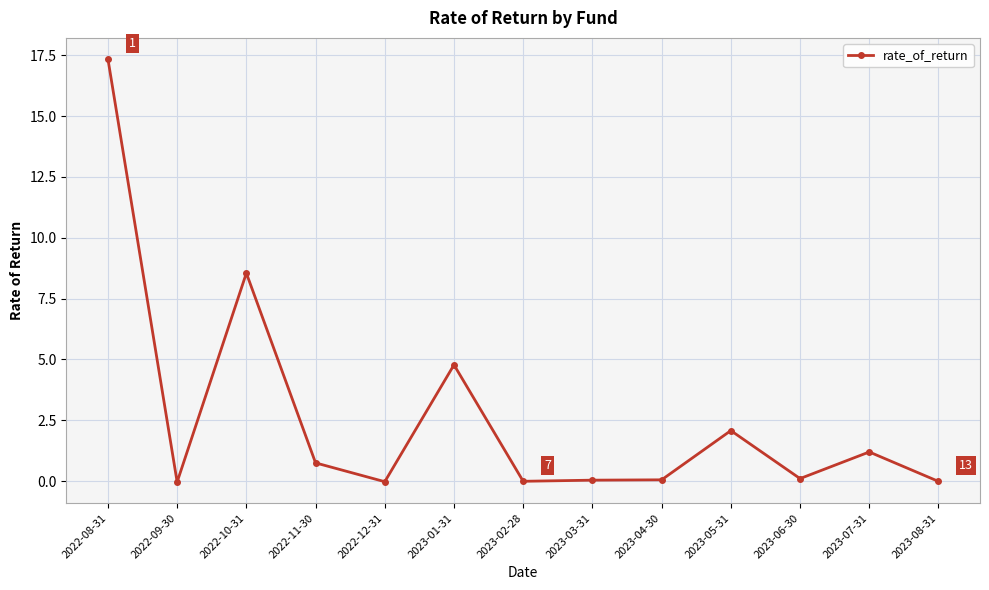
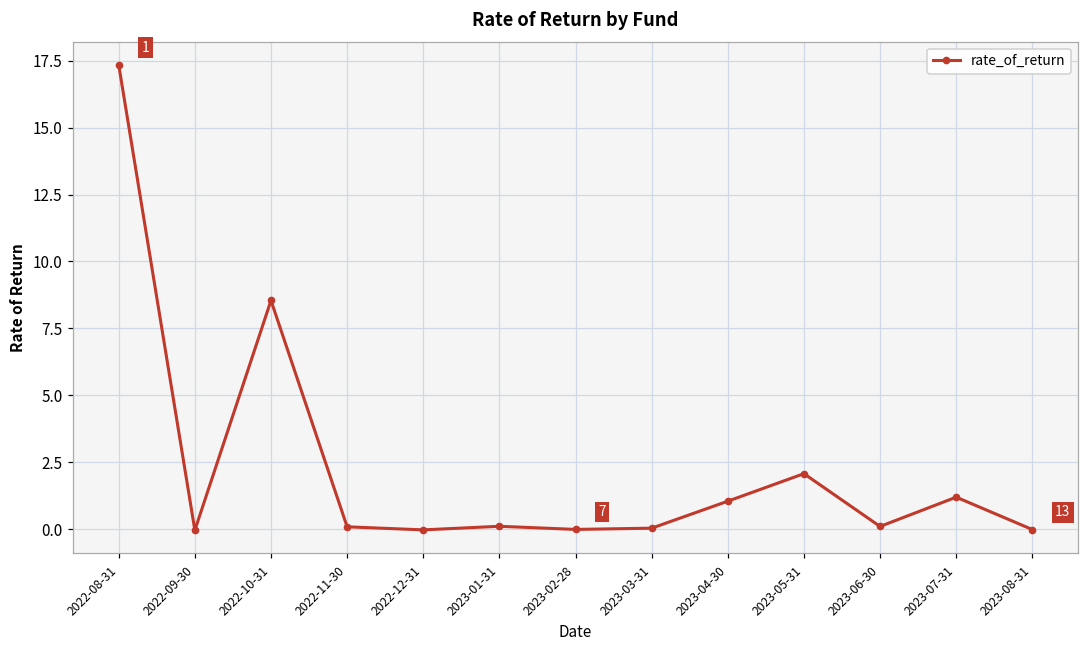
2022-11-30: 0.7 -> 0.1
2023-01-31: 4.8 -> 0.1
2023-04-30: 0.1 -> 1.0
